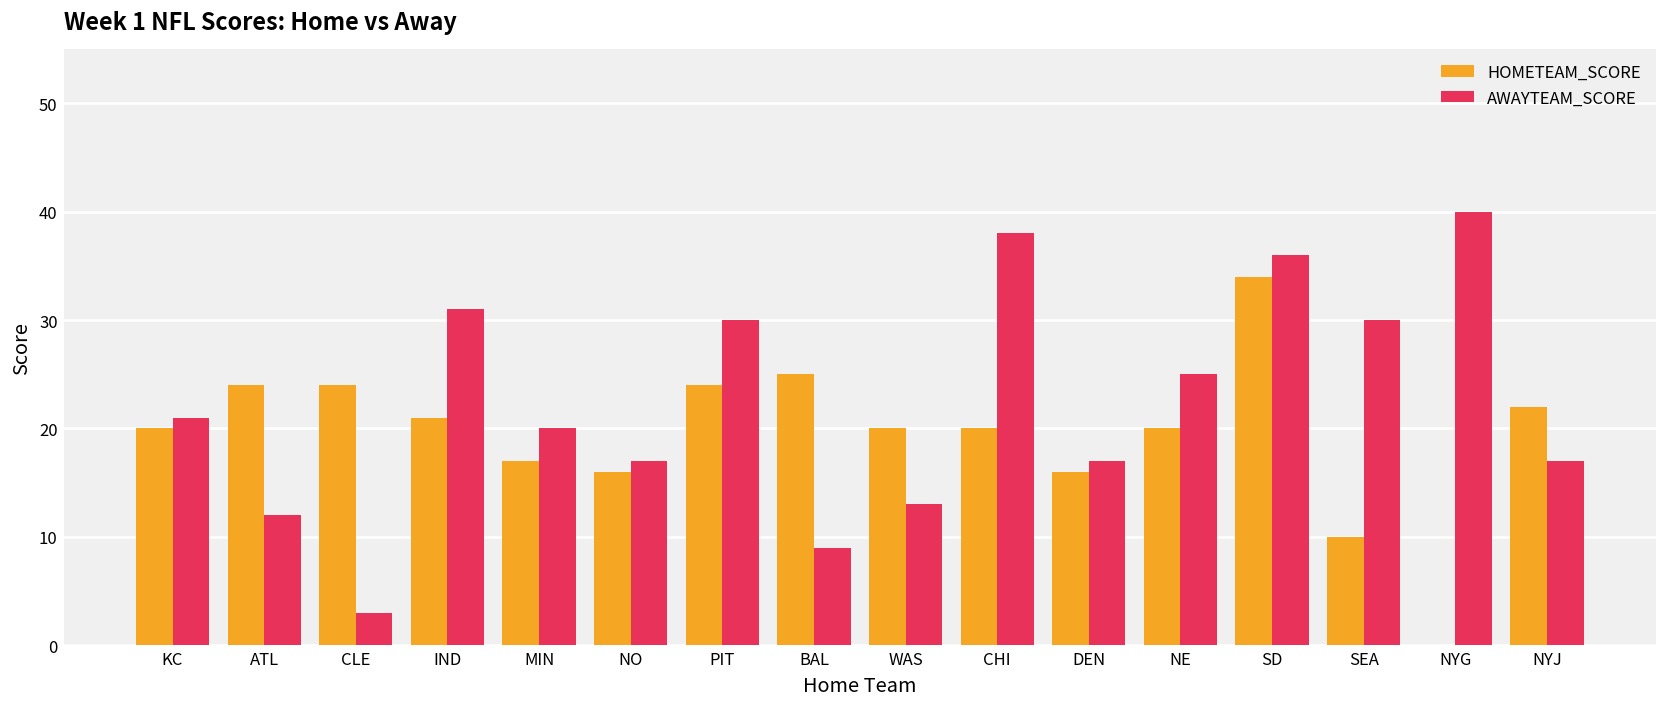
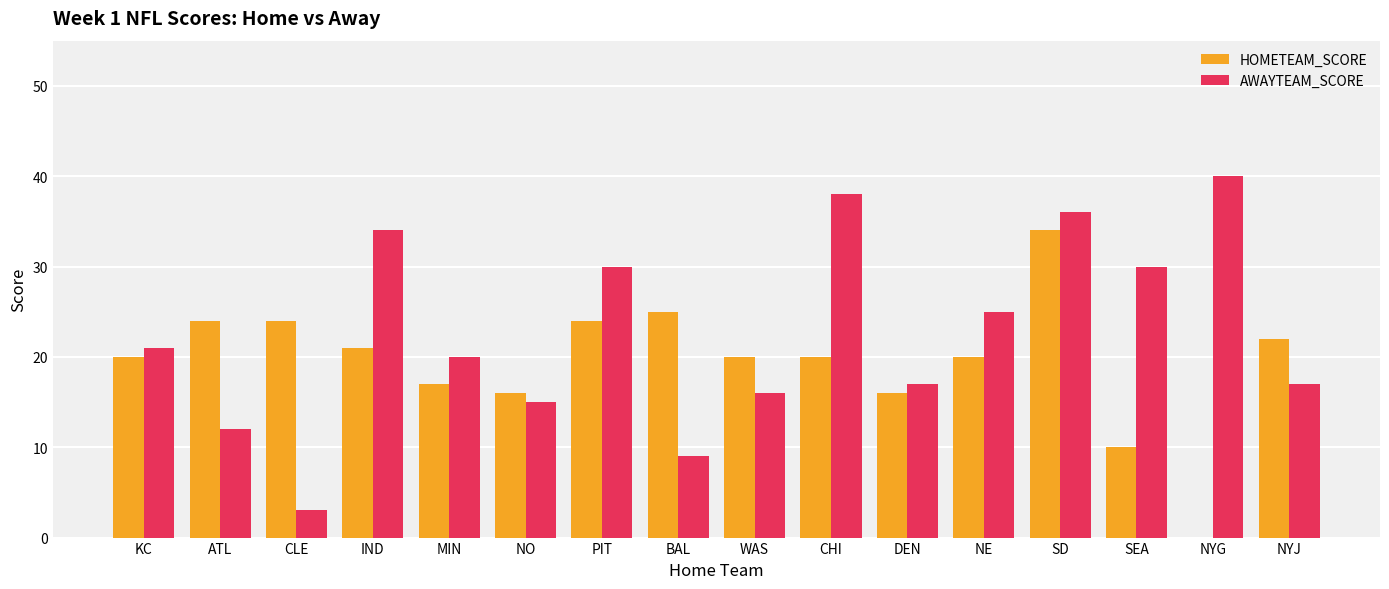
AWAYTEAM_SCORE, IND: 31 -> 34
AWAYTEAM_SCORE, NO: 17 -> 15
AWAYTEAM_SCORE, WAS: 13 -> 16
